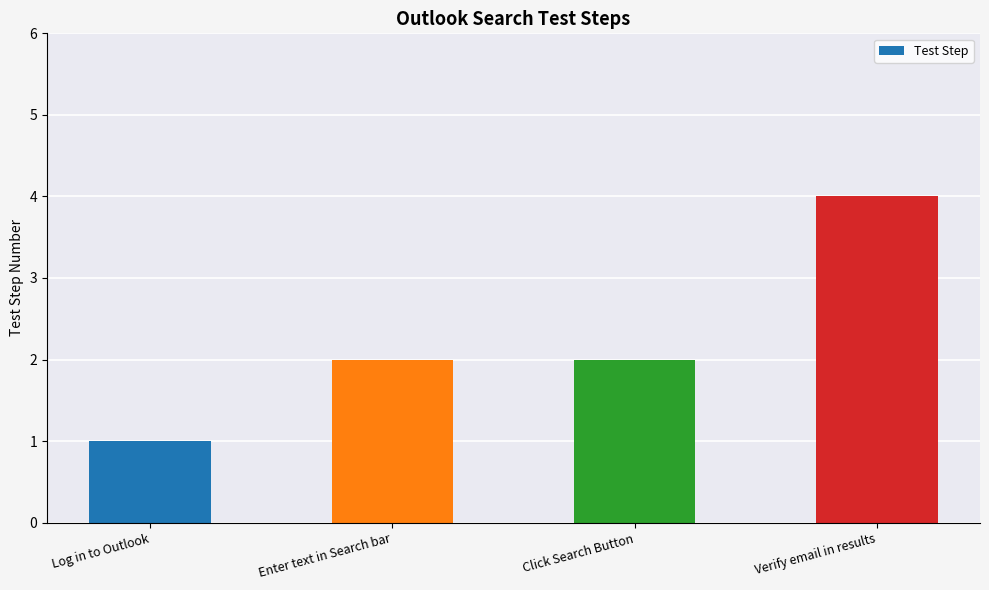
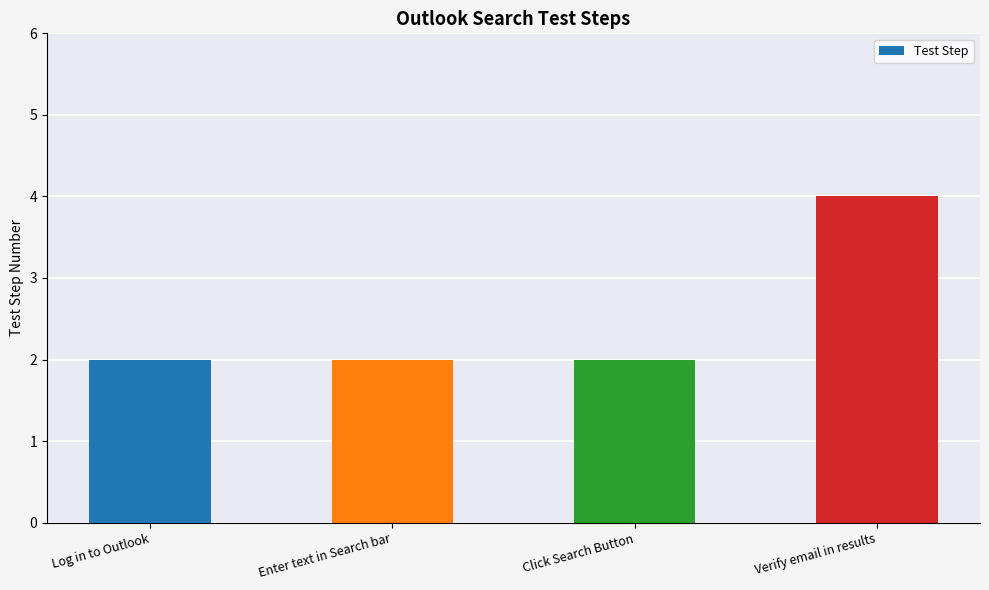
Log in to Outlook: 1 -> 2
